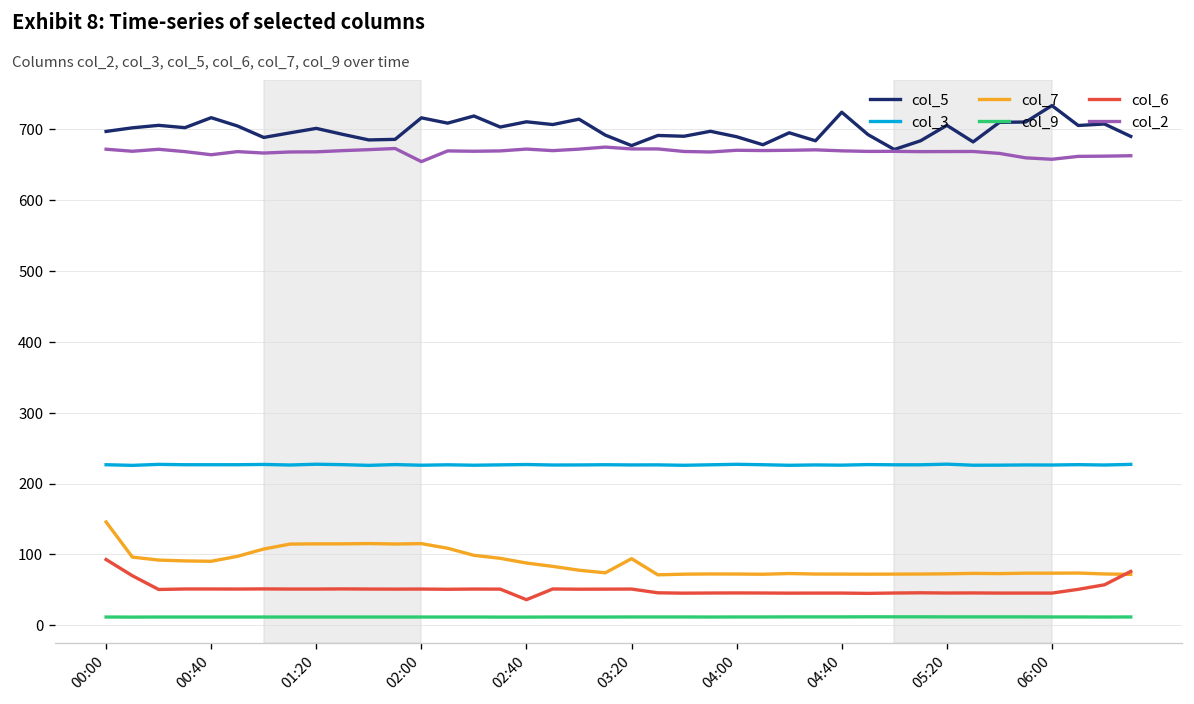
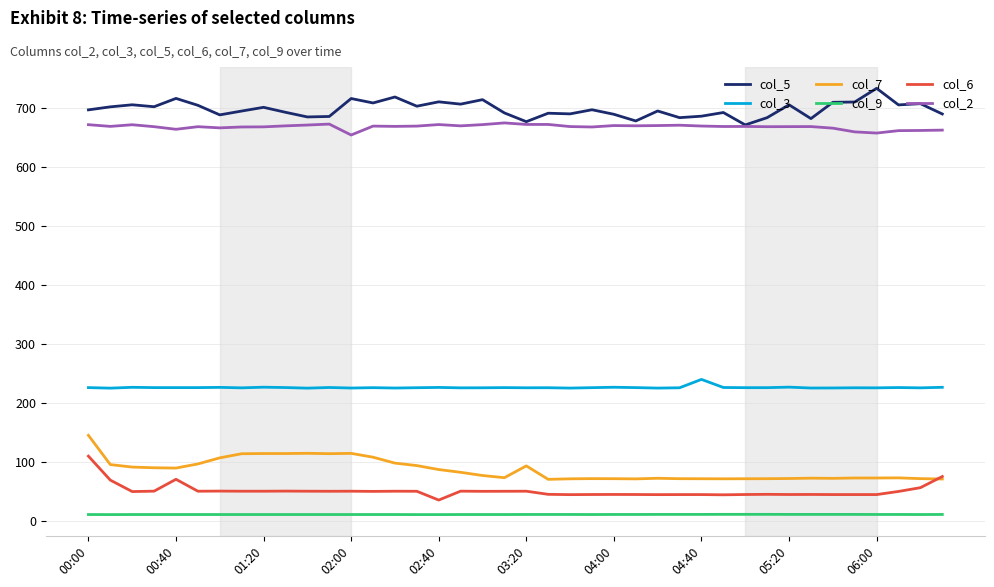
col_6, 00:00: 90 -> 110
col_6, 00:40: 50 -> 70
col_5, 04:40: 720 -> 690
col_3, 04:40: 230 -> 240
